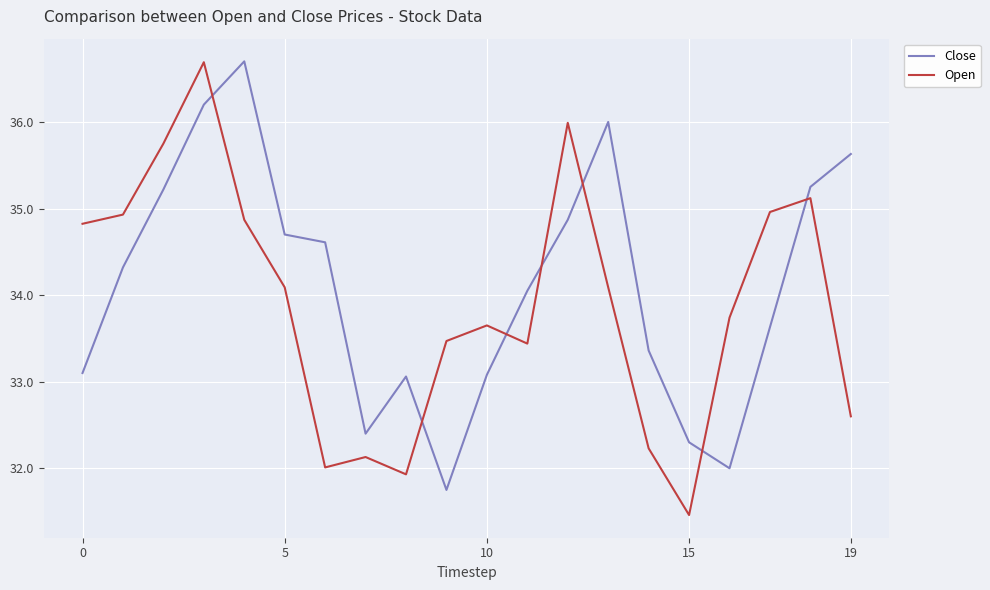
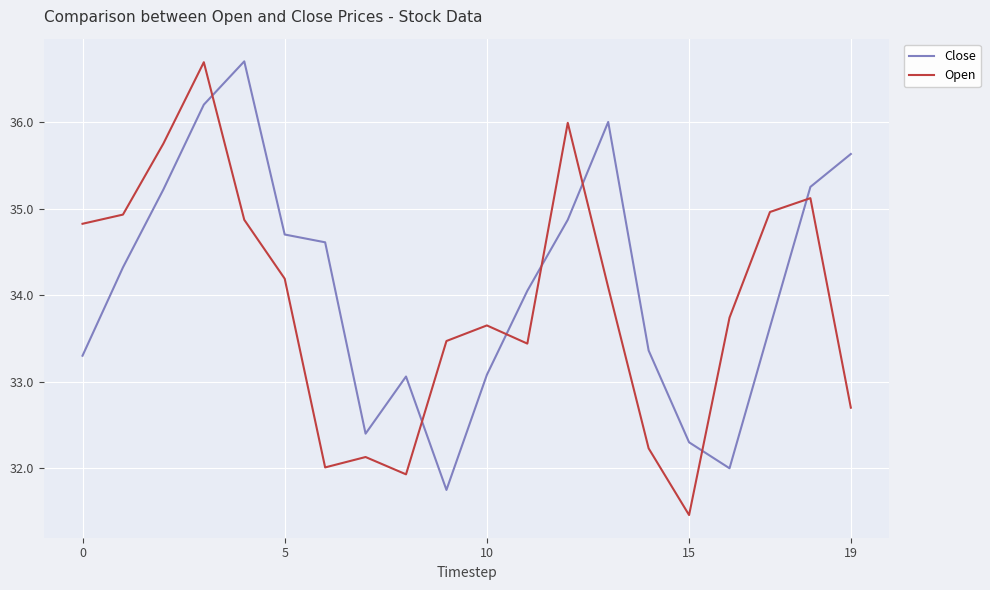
Close, 0: 33.1 -> 33.3
Open, 5: 34.1 -> 34.2
Open, 19: 32.6 -> 32.7
